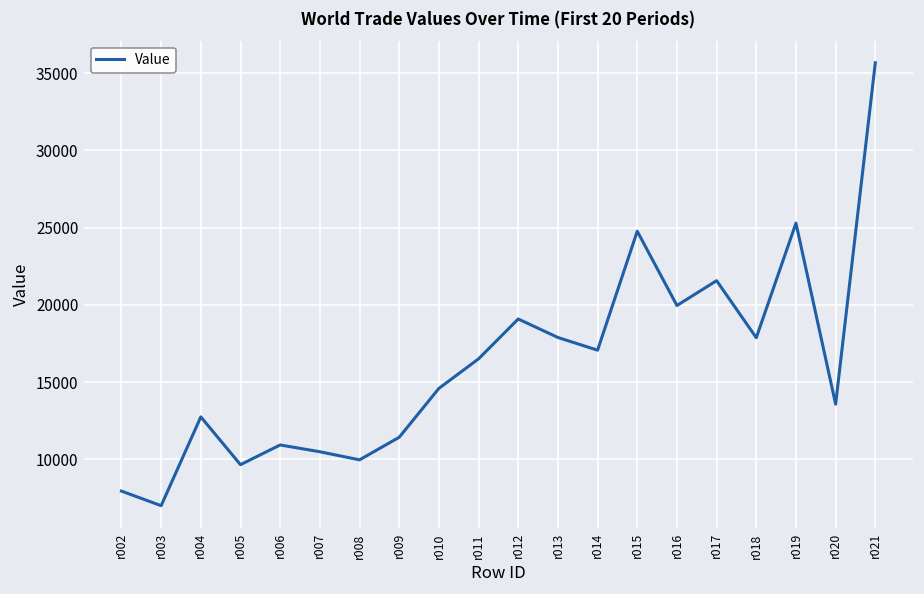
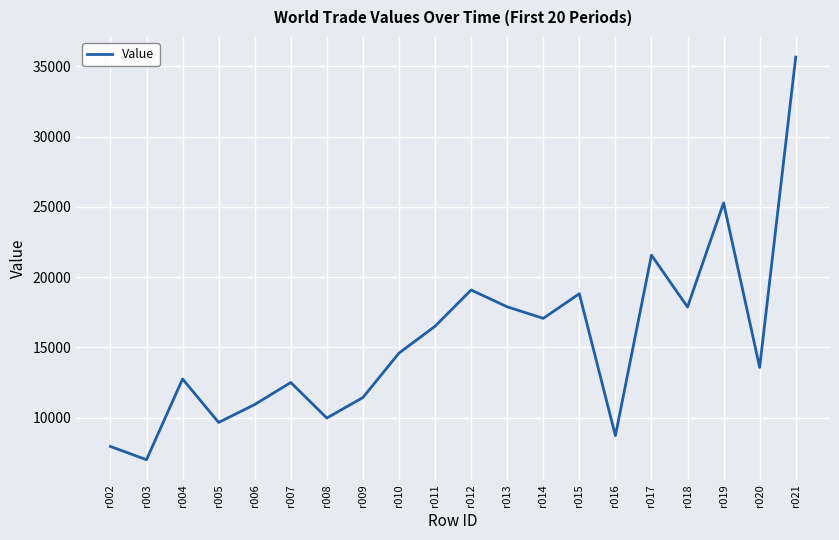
r007: 10500 -> 12500
r015: 24800 -> 18800
r016: 20000 -> 8700
